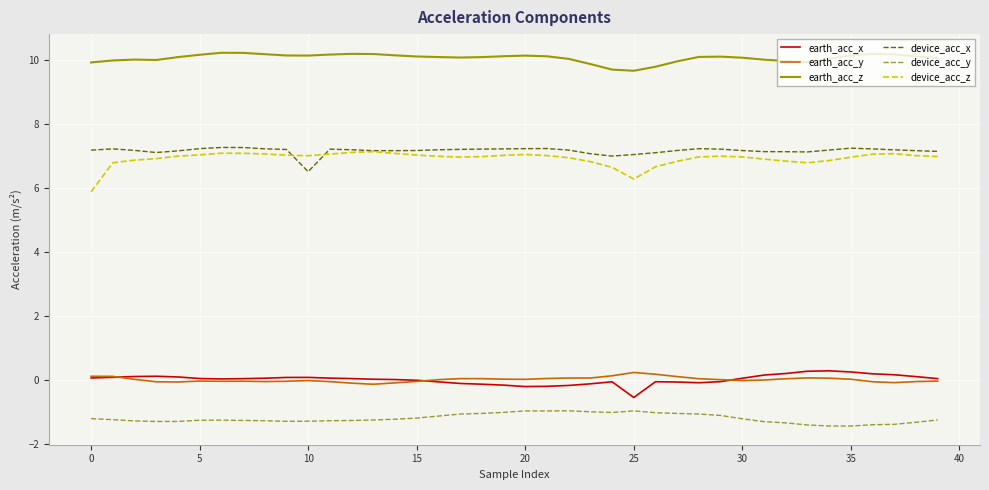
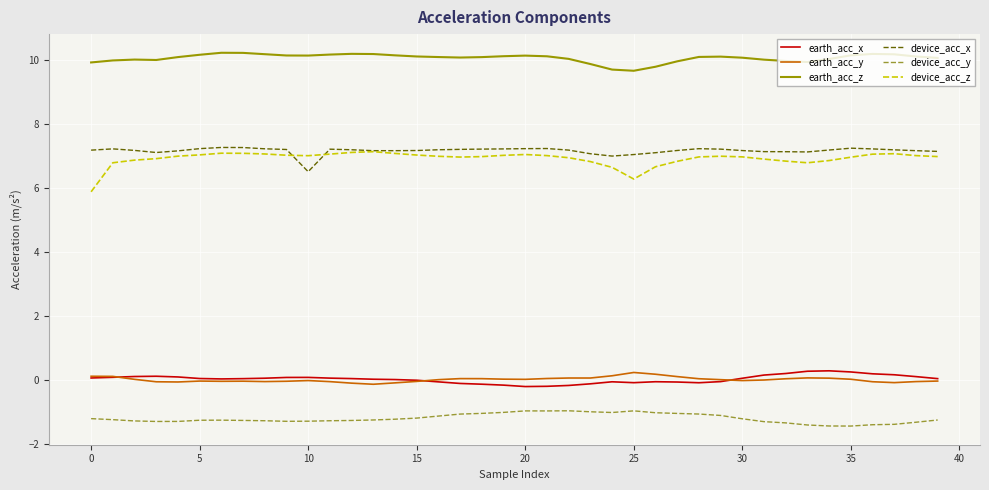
earth_acc_x, 25: -0.6 -> -0.1
